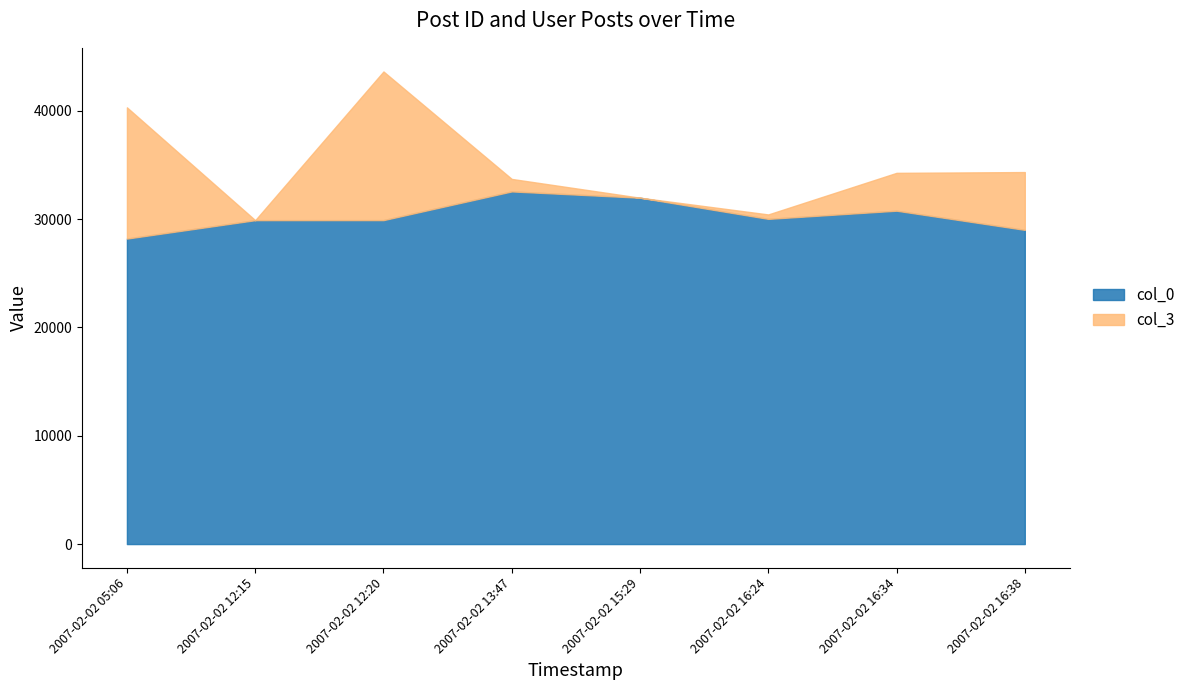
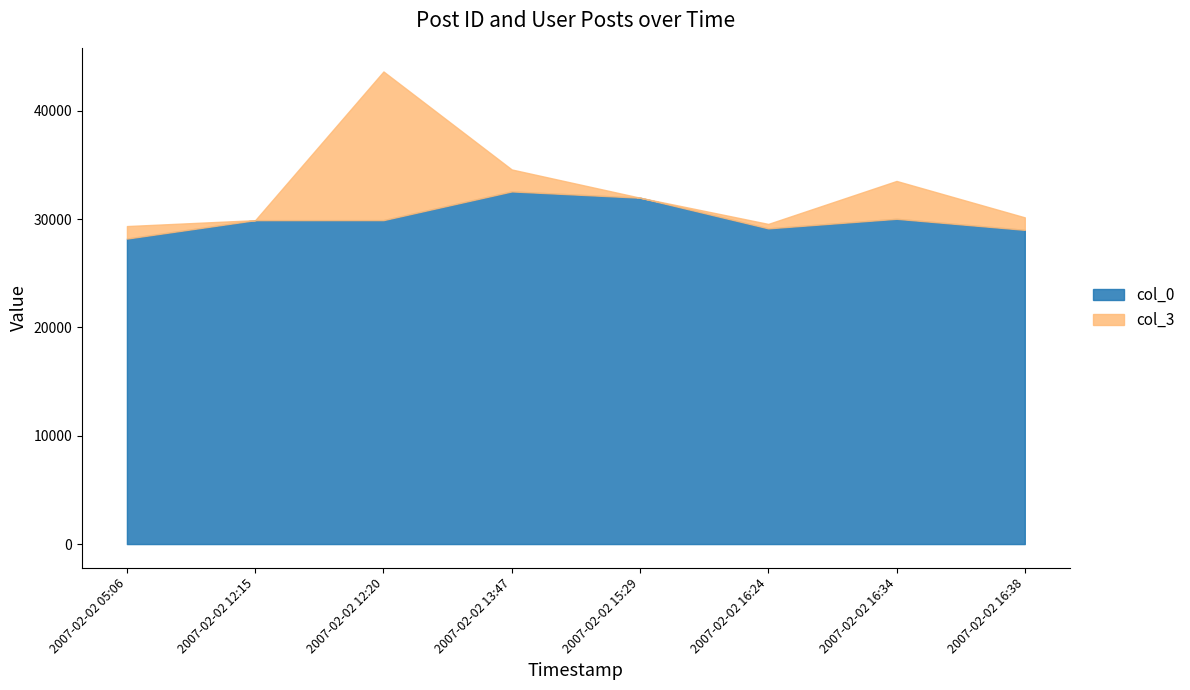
col_3, 2007-02-02 05:06: 12100 -> 1200
col_3, 2007-02-02 13:47: 1200 -> 2000
col_0, 2007-02-02 16:24: 30000 -> 29200
col_0, 2007-02-02 16:34: 30800 -> 30000
col_3, 2007-02-02 16:38: 5300 -> 1200
